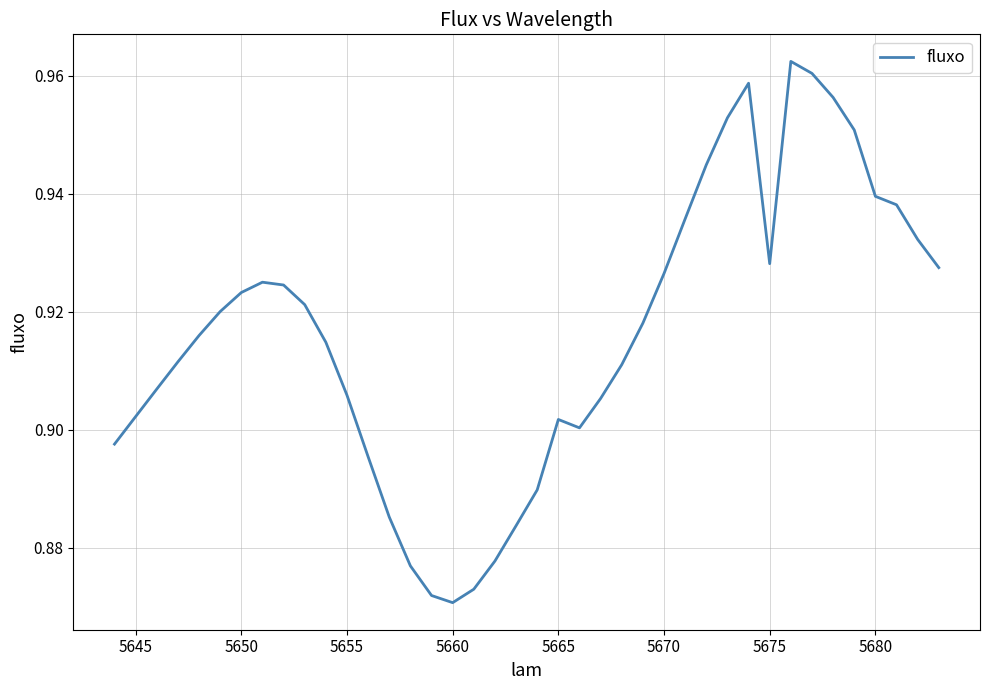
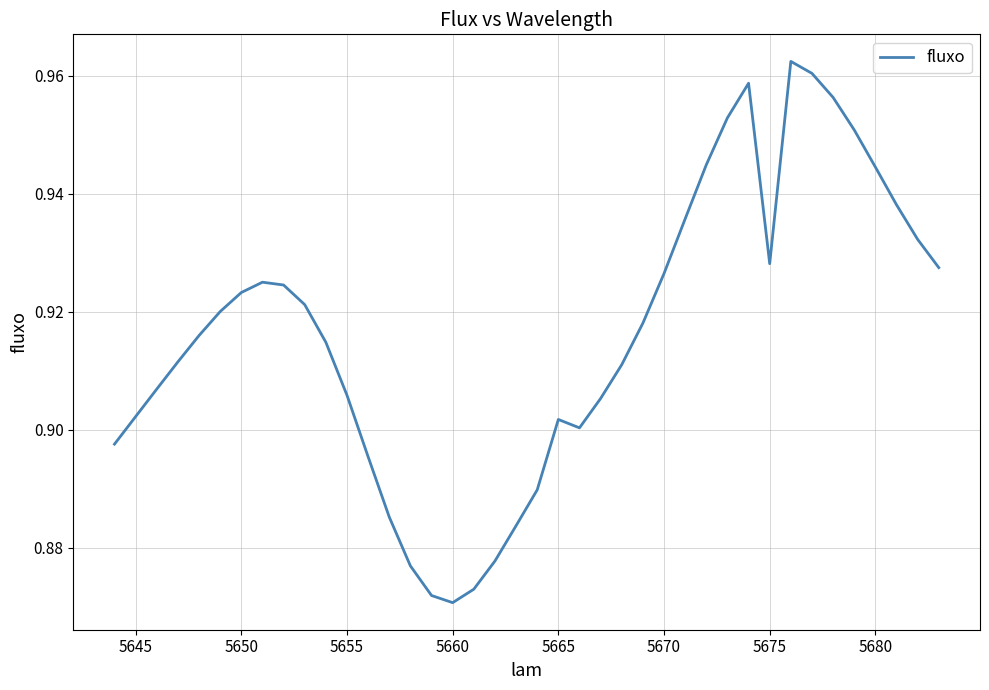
5680: 0.940 -> 0.945
